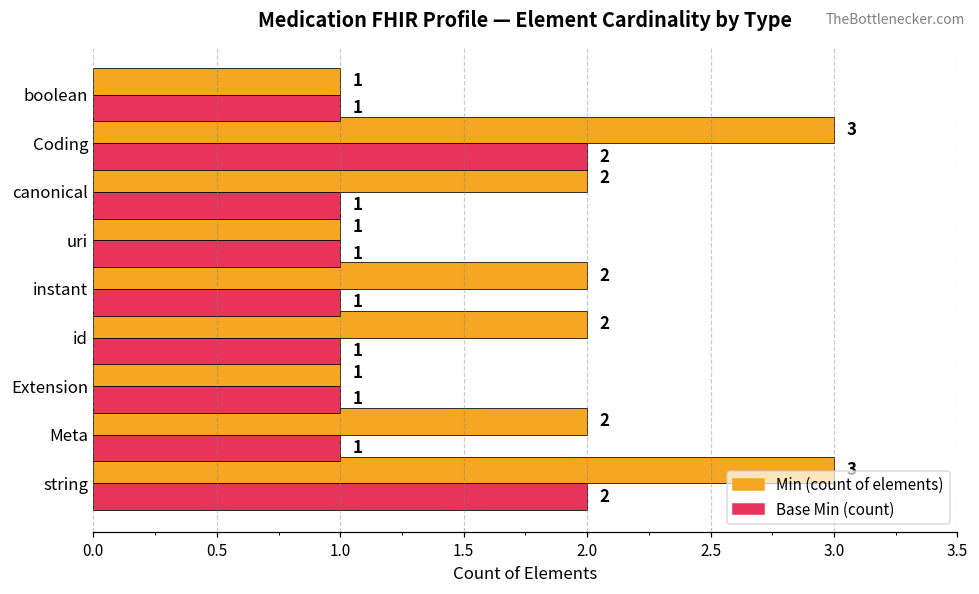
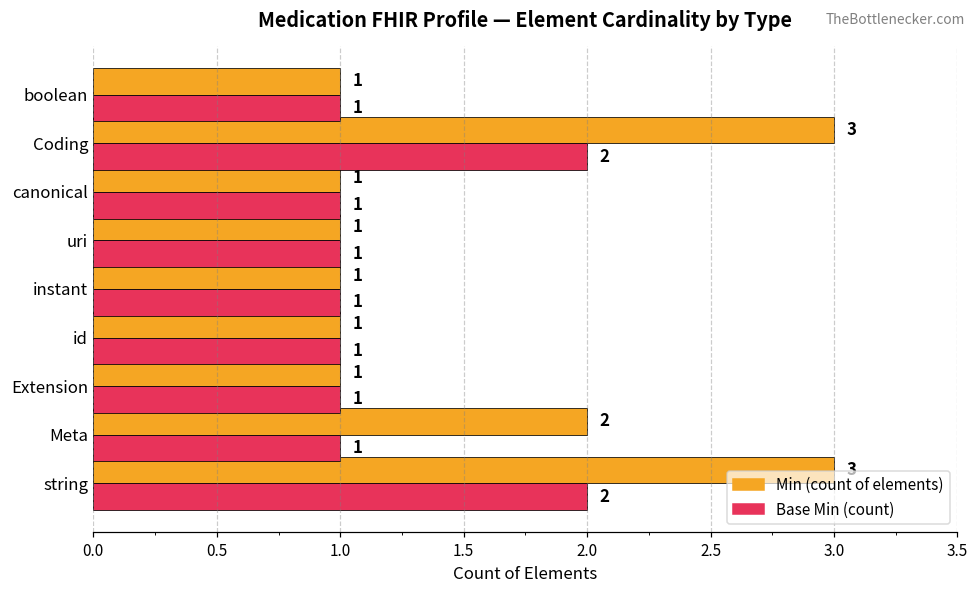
Min (count of elements), canonical: 2 -> 1
Min (count of elements), instant: 2 -> 1
Min (count of elements), id: 2 -> 1
